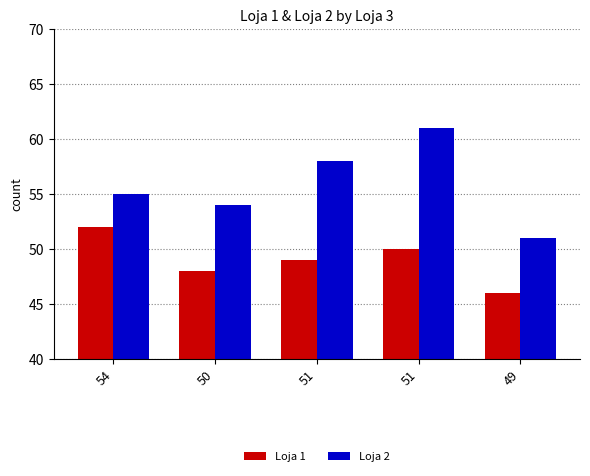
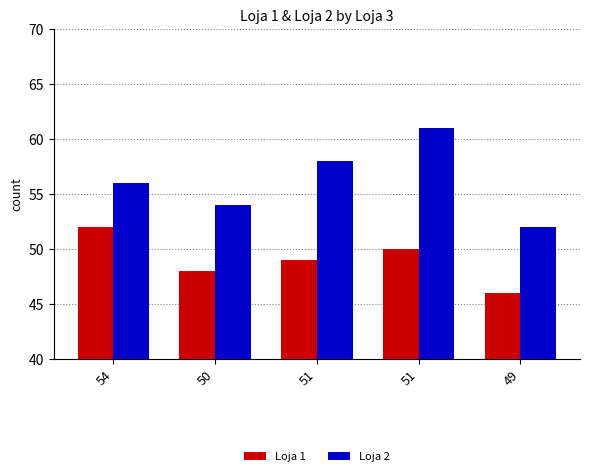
Loja 2, 54: 55 -> 56
Loja 2, 49: 51 -> 52
